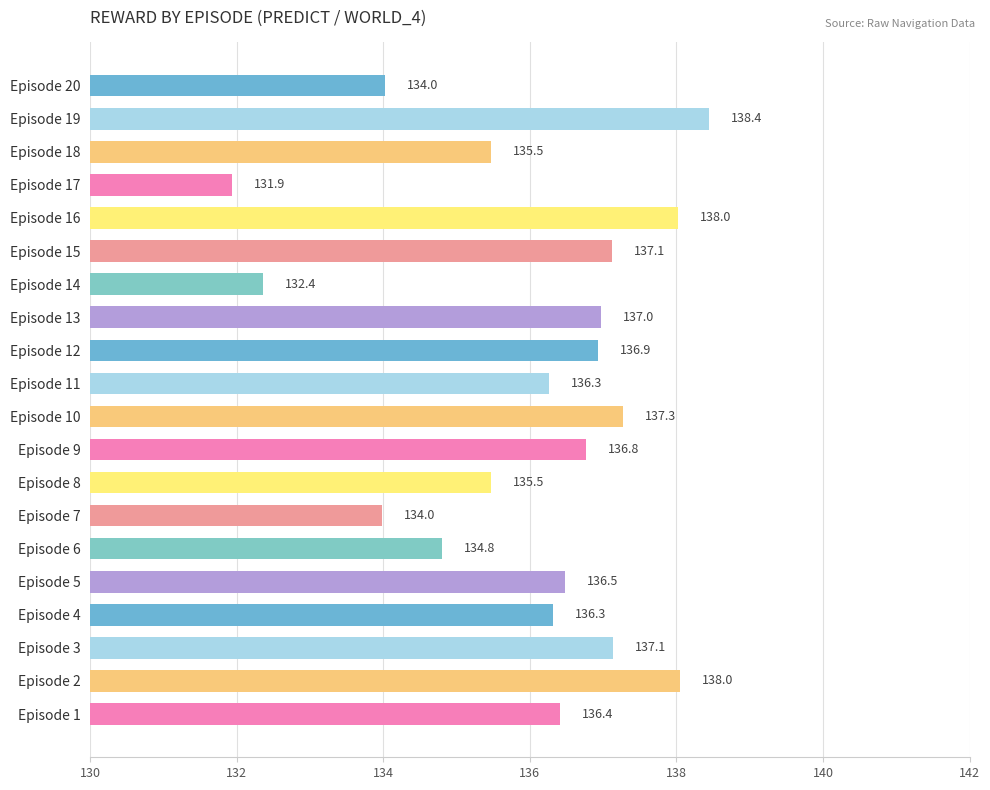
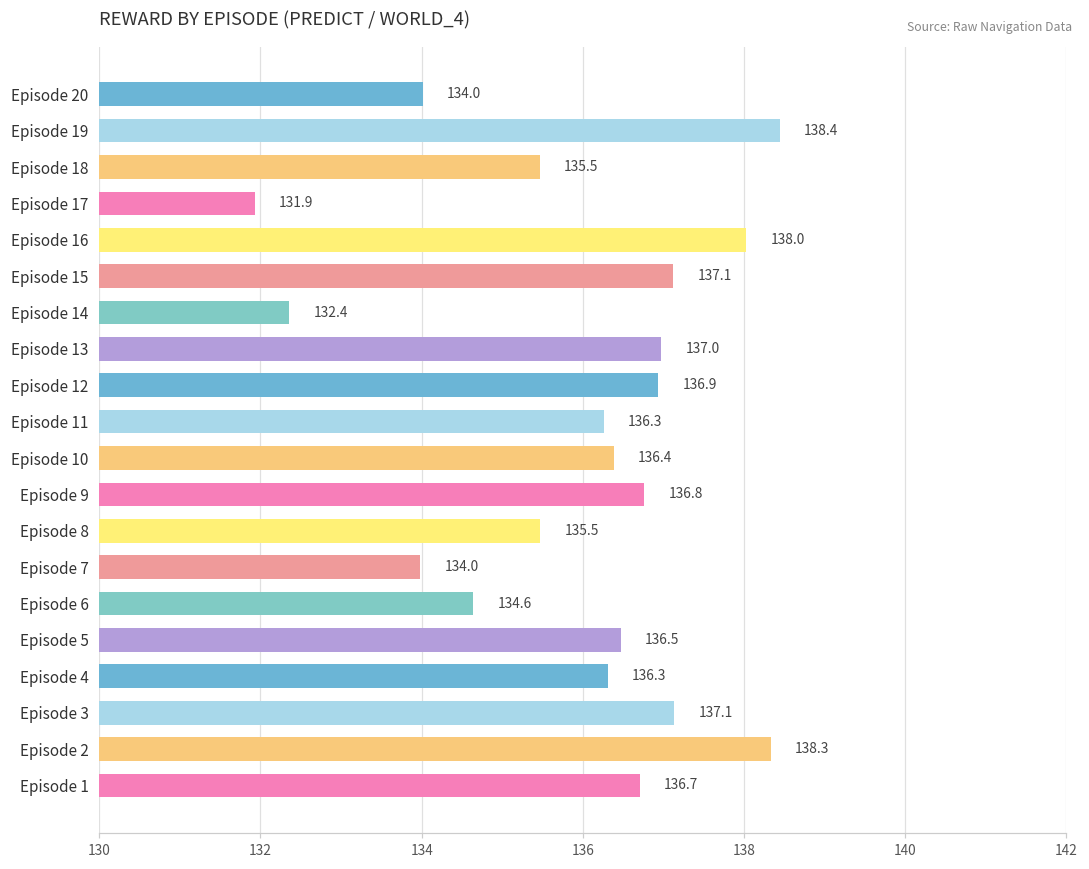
Episode 10: 137.3 -> 136.4
Episode 6: 134.8 -> 134.6
Episode 2: 138.0 -> 138.3
Episode 1: 136.4 -> 136.7
